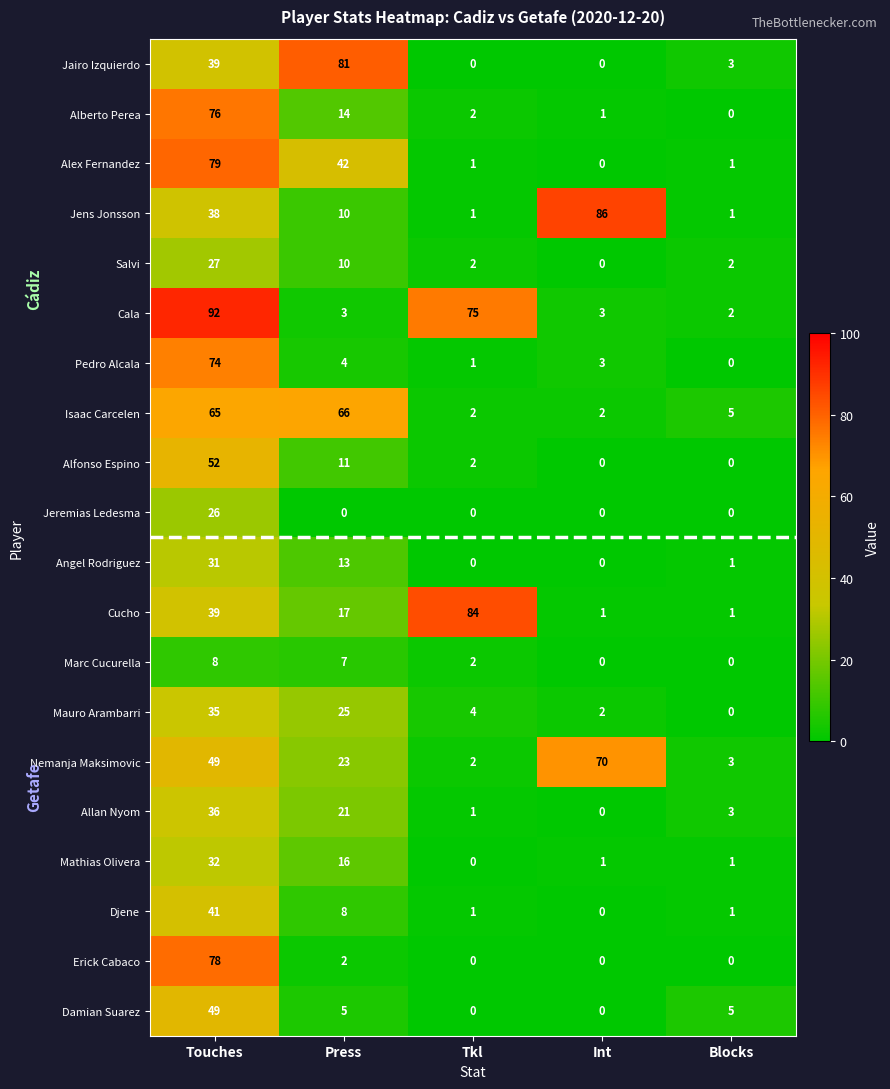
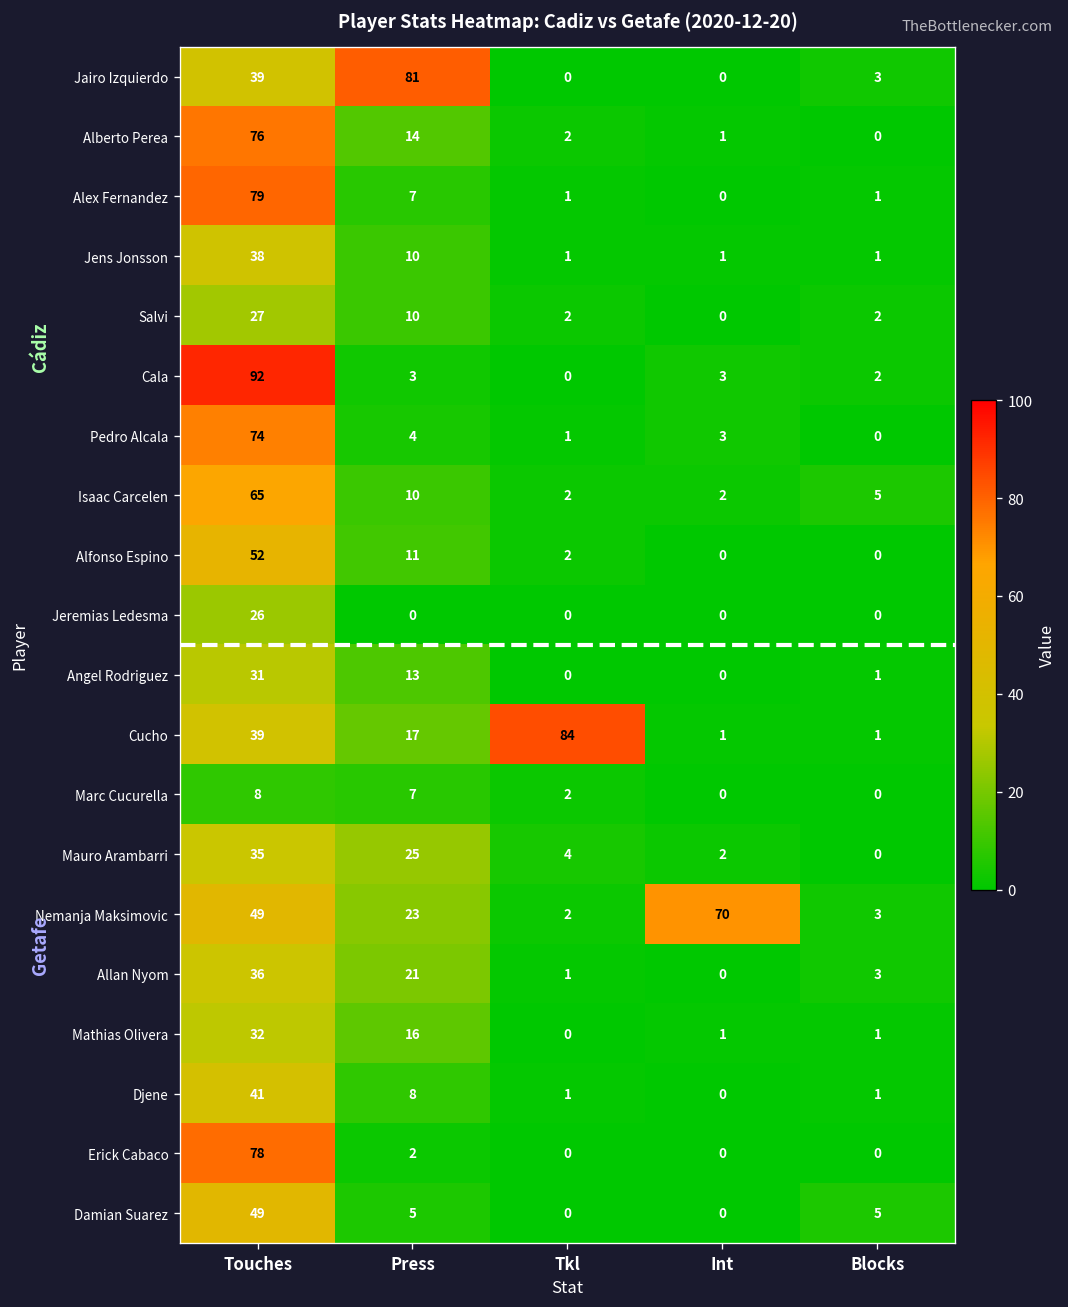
Alex Fernandez, Press: 42 -> 7
Jens Jonsson, Int: 86 -> 1
Cala, Tkl: 75 -> 0
Isaac Carcelen, Press: 66 -> 10
